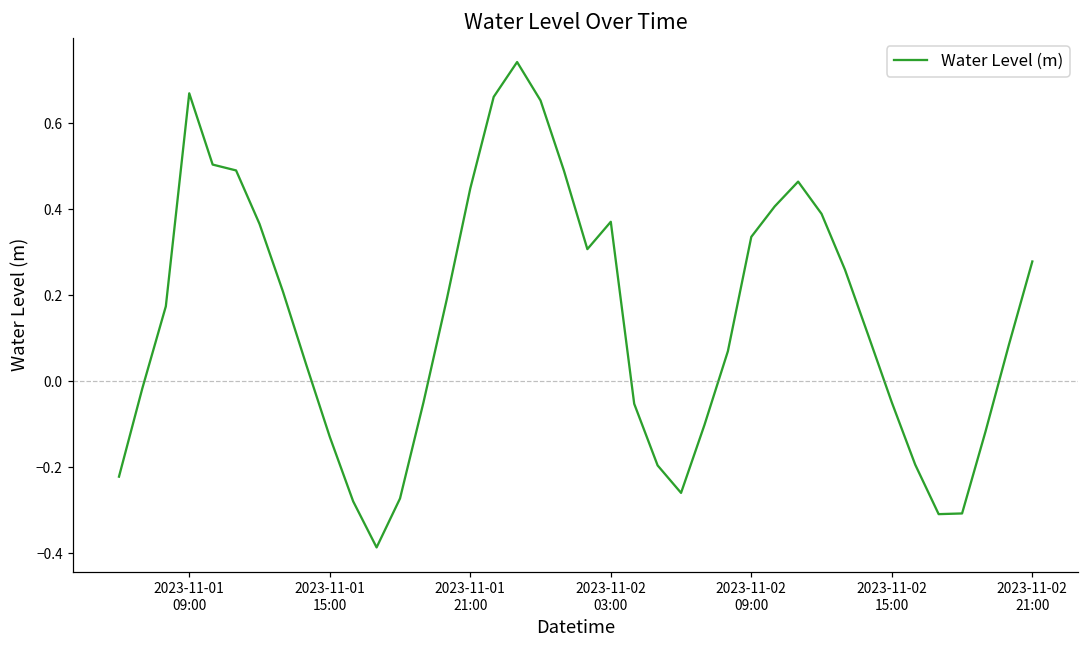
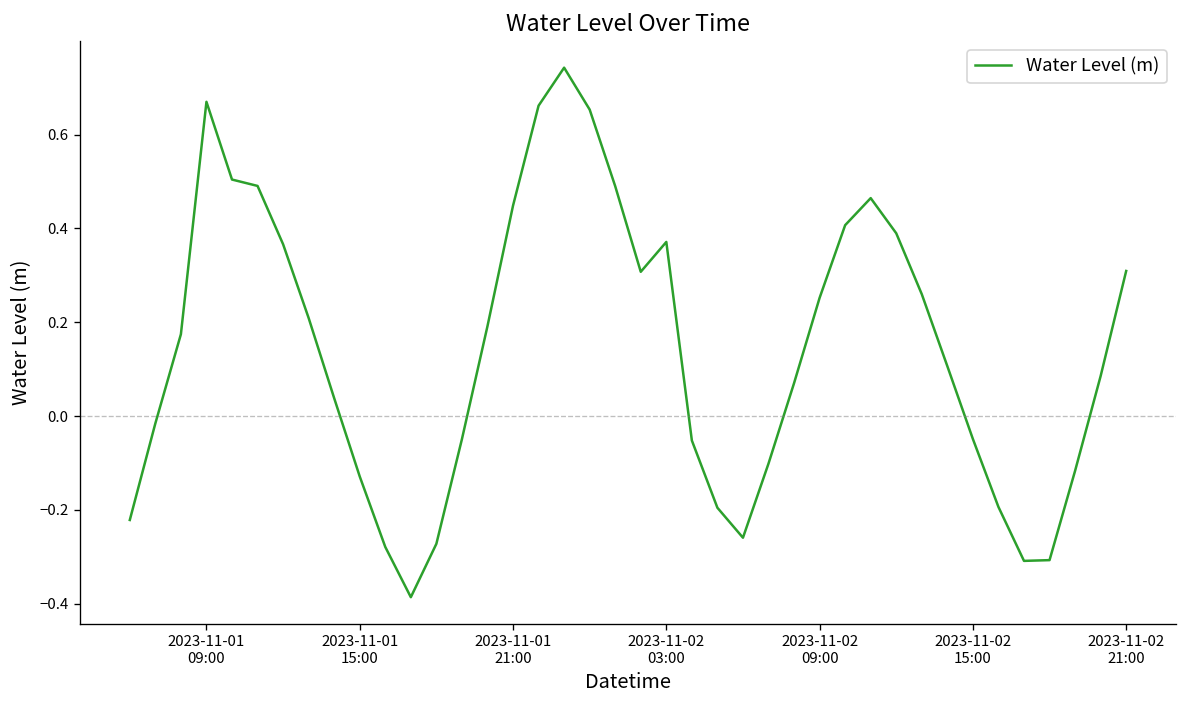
2023-11-02 09:00: 0.34 -> 0.25
2023-11-02 21:00: 0.28 -> 0.31
